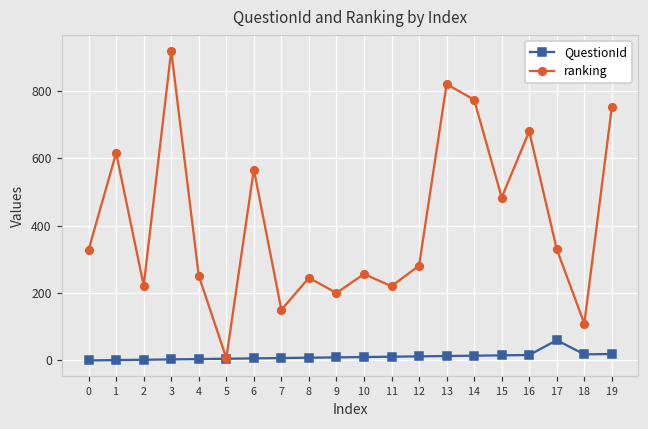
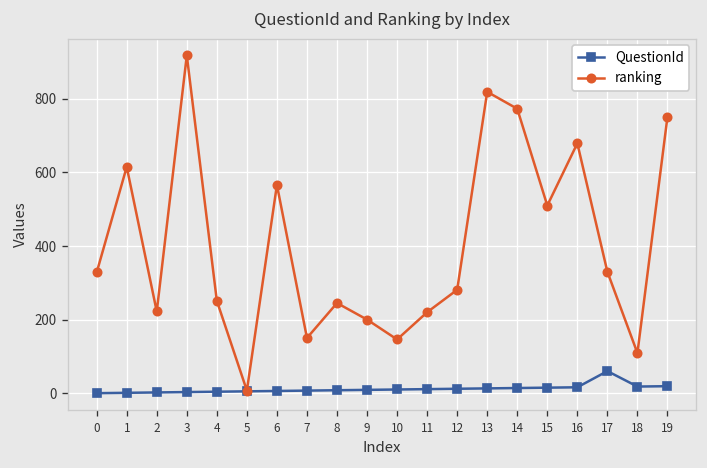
ranking, 10: 260 -> 150
ranking, 15: 480 -> 510
